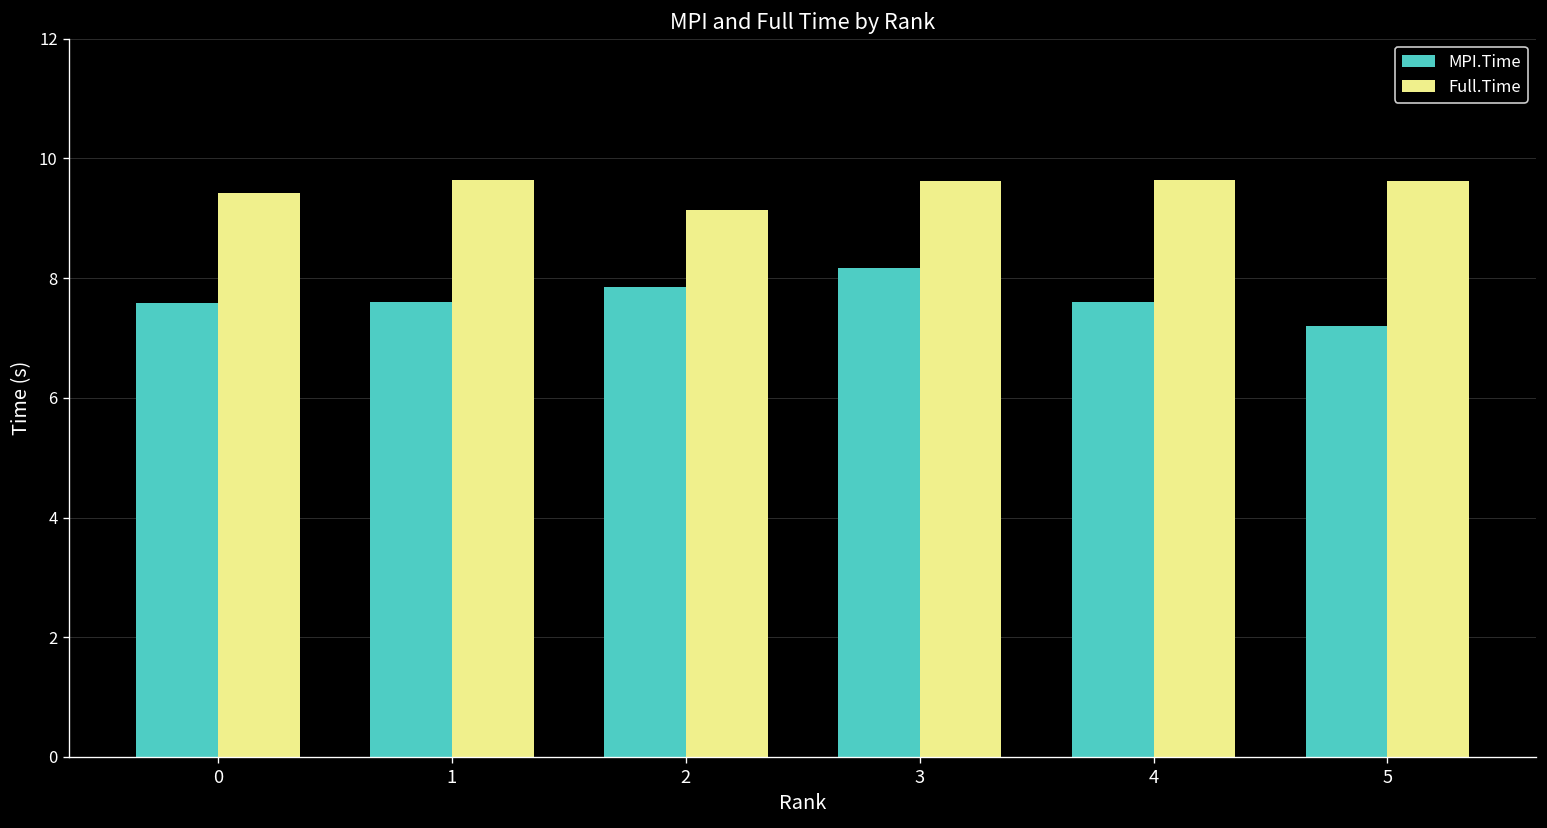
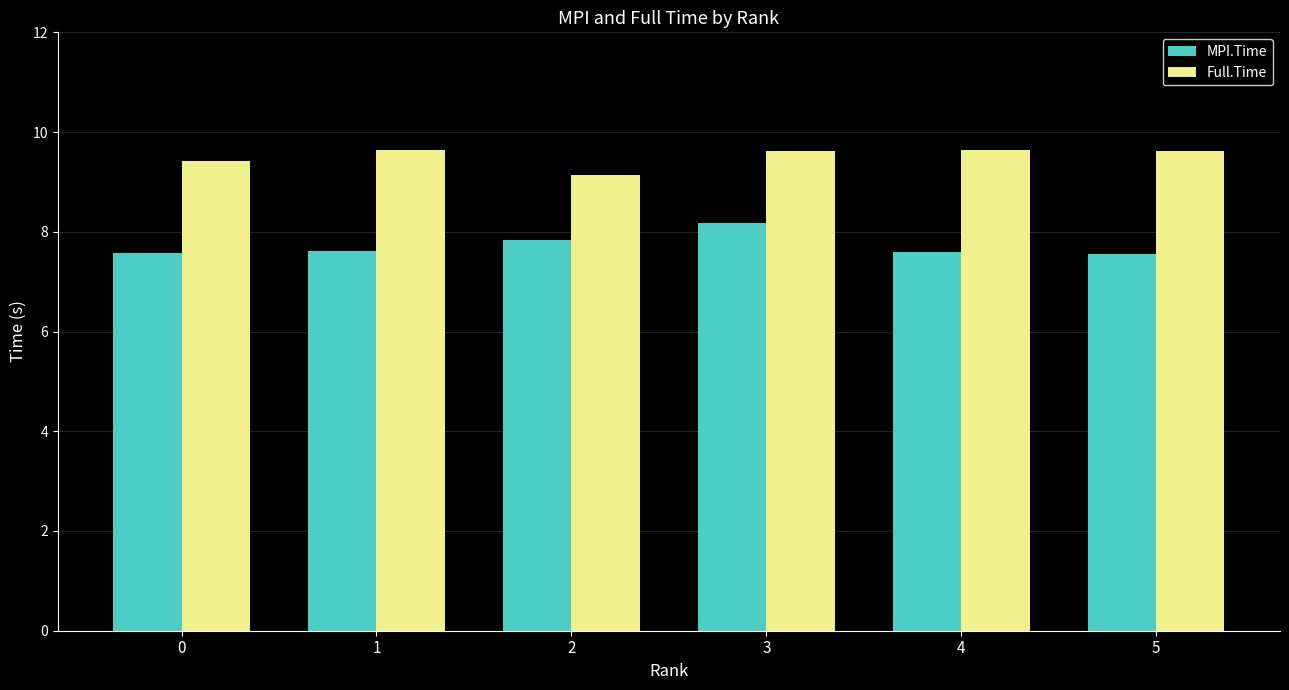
MPI.Time, 5: 7.2 -> 7.6
